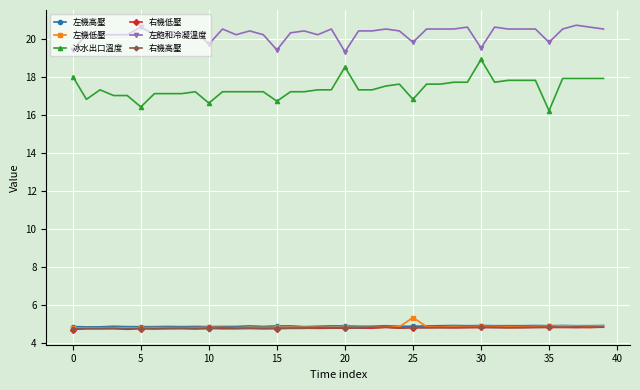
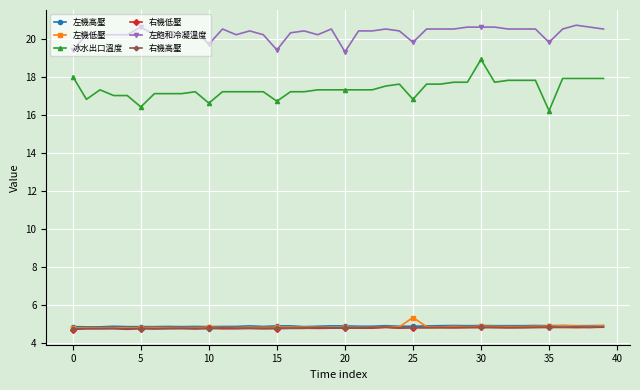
冰水出口溫度, 20: 18.5 -> 17.3
左飽和冷凝溫度, 30: 19.5 -> 20.6
